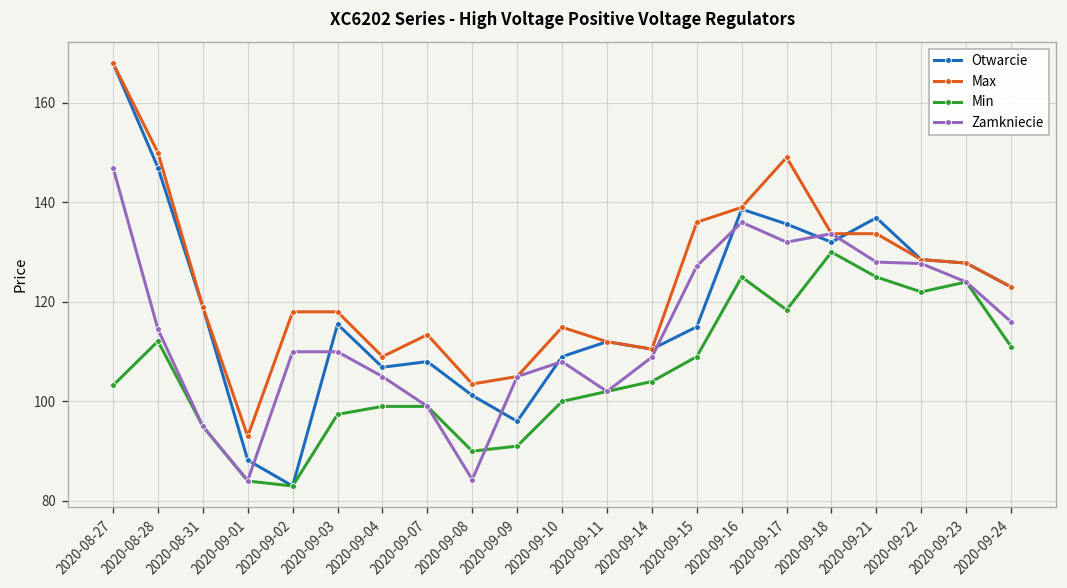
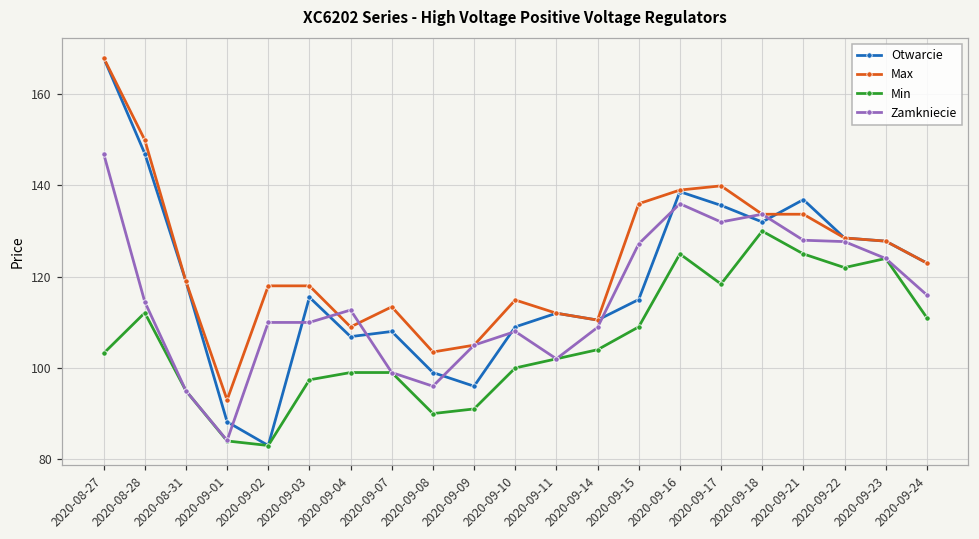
Zamkniecie, 2020-09-04: 105 -> 113
Otwarcie, 2020-09-08: 101 -> 99
Zamkniecie, 2020-09-08: 84 -> 96
Max, 2020-09-17: 149 -> 140
